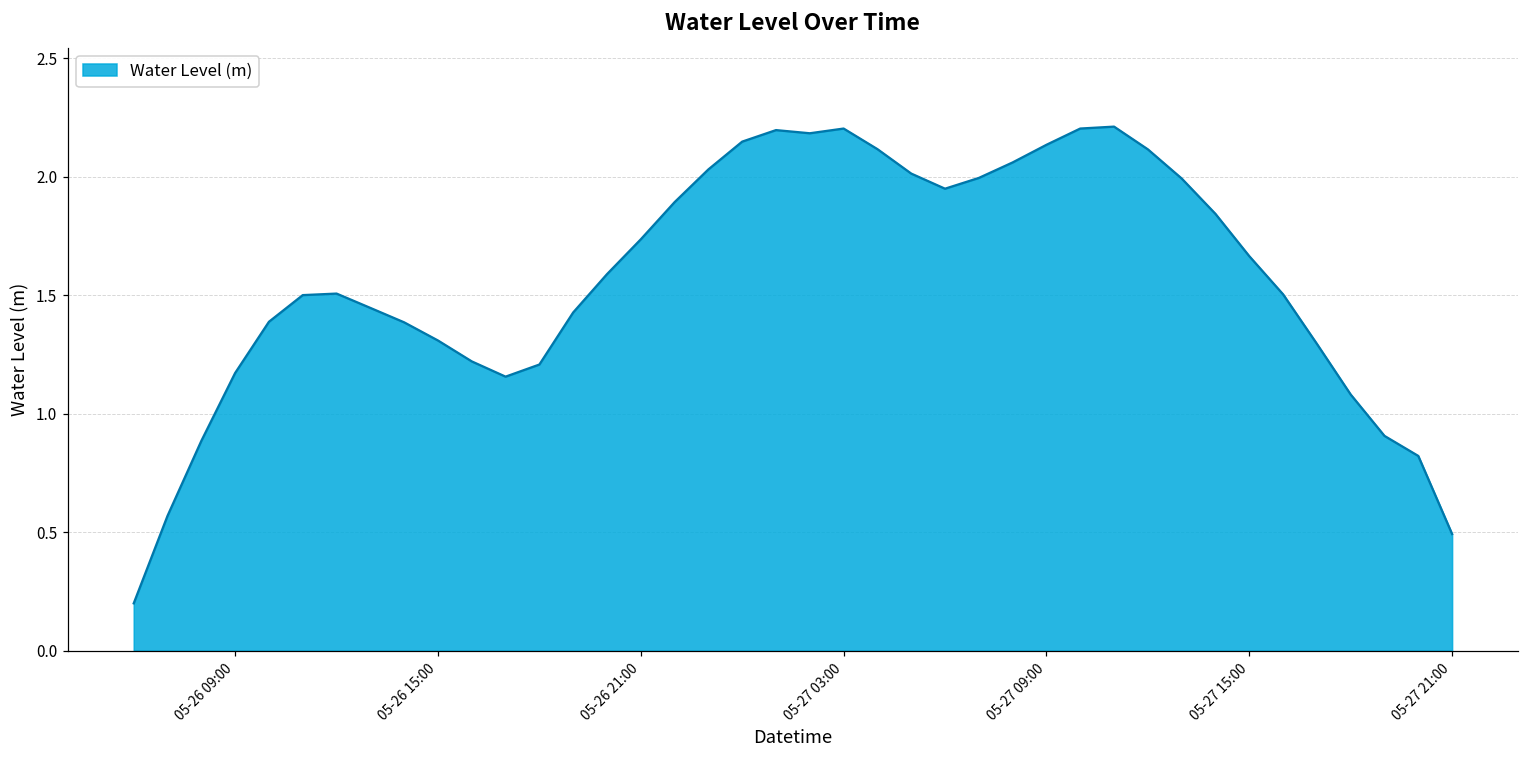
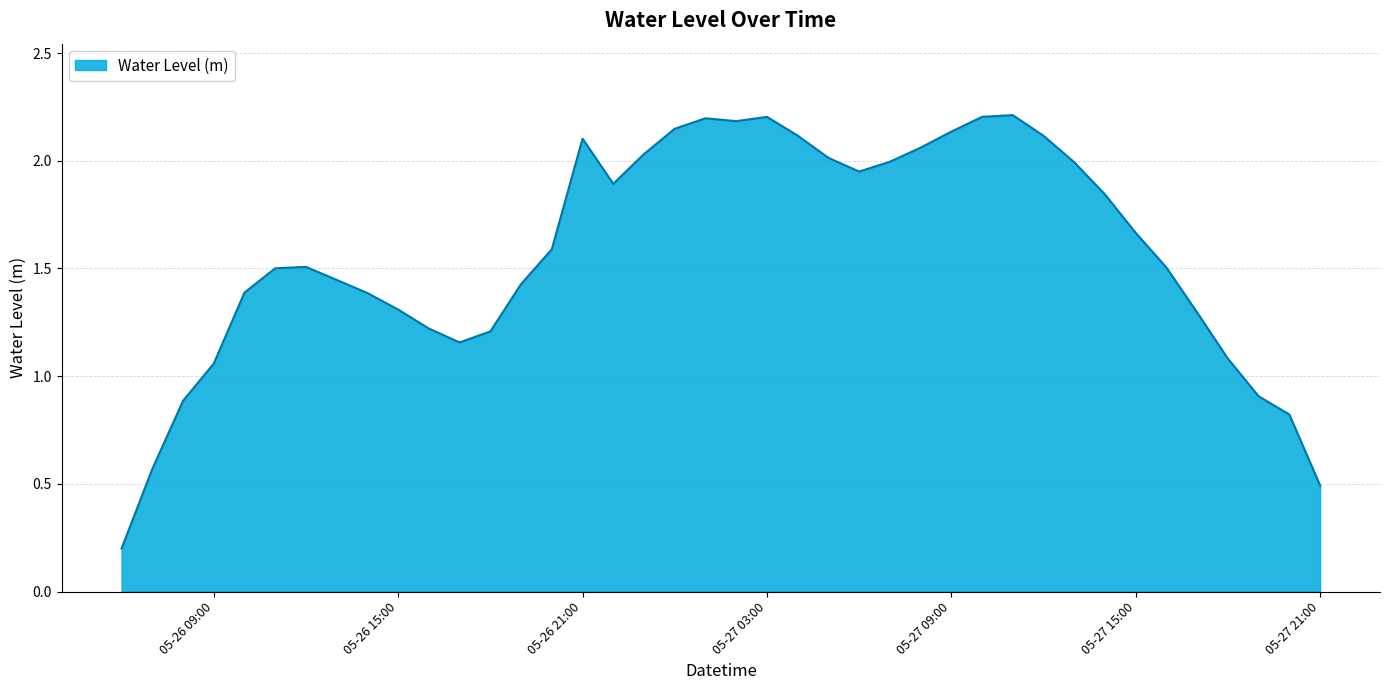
05-26 09:00: 1.17 -> 1.06
05-26 21:00: 1.74 -> 2.10
